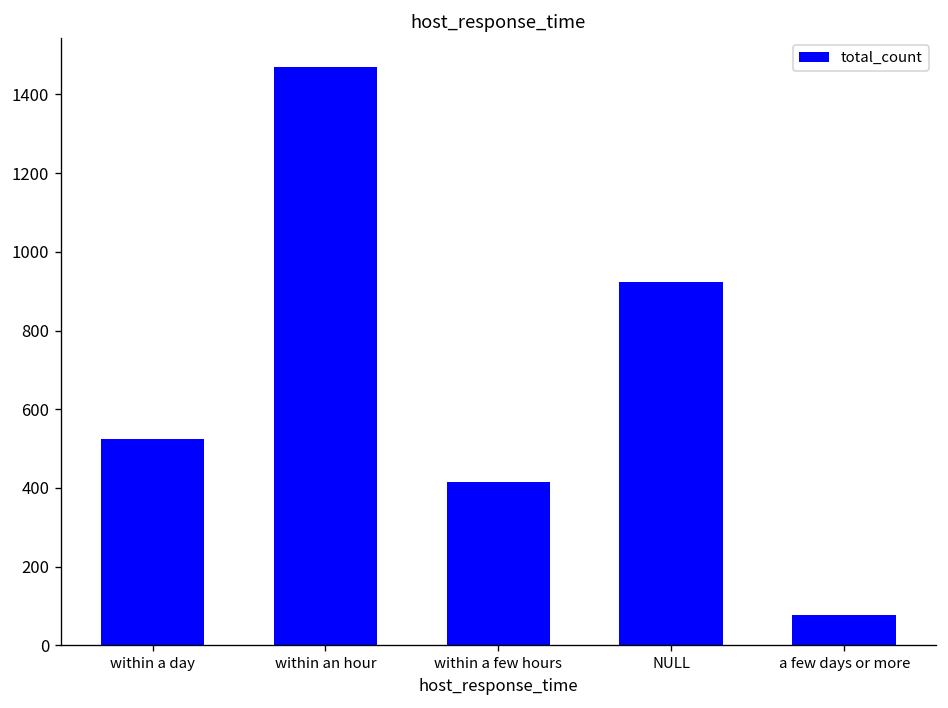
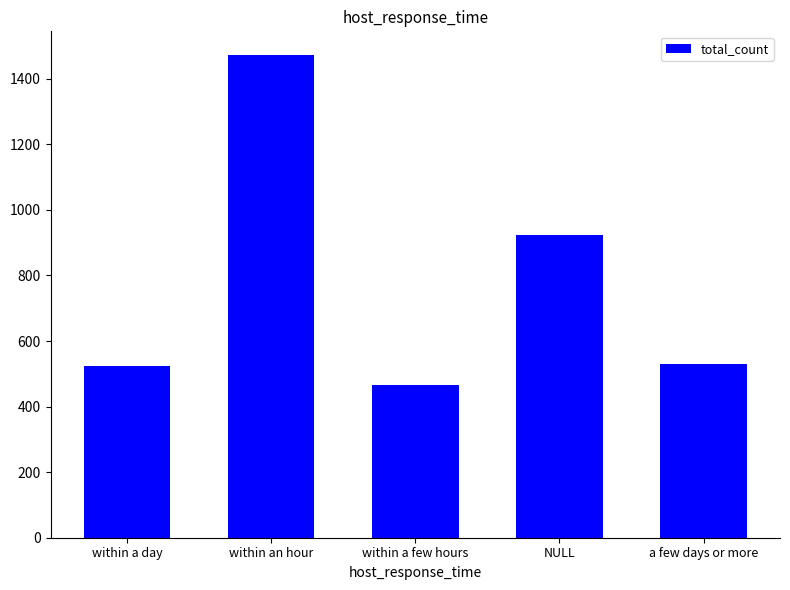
within a few hours: 420 -> 470
a few days or more: 80 -> 530
